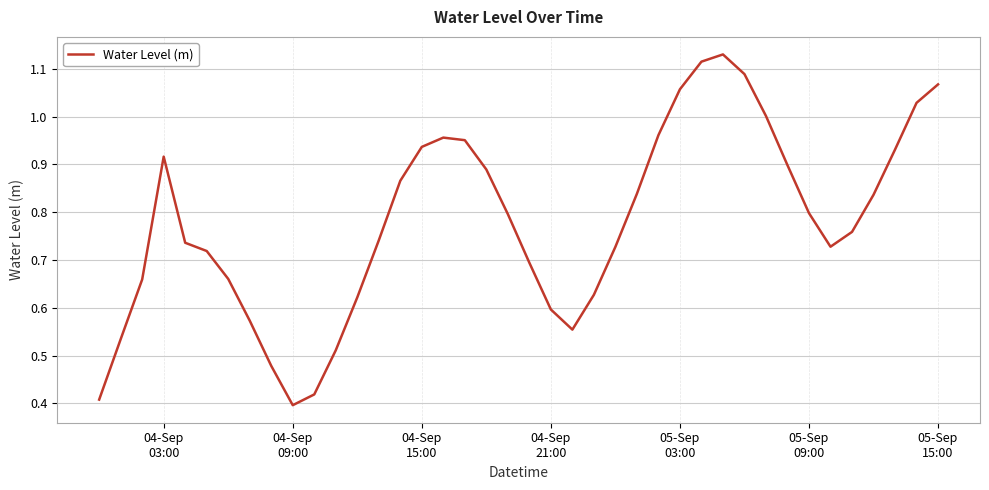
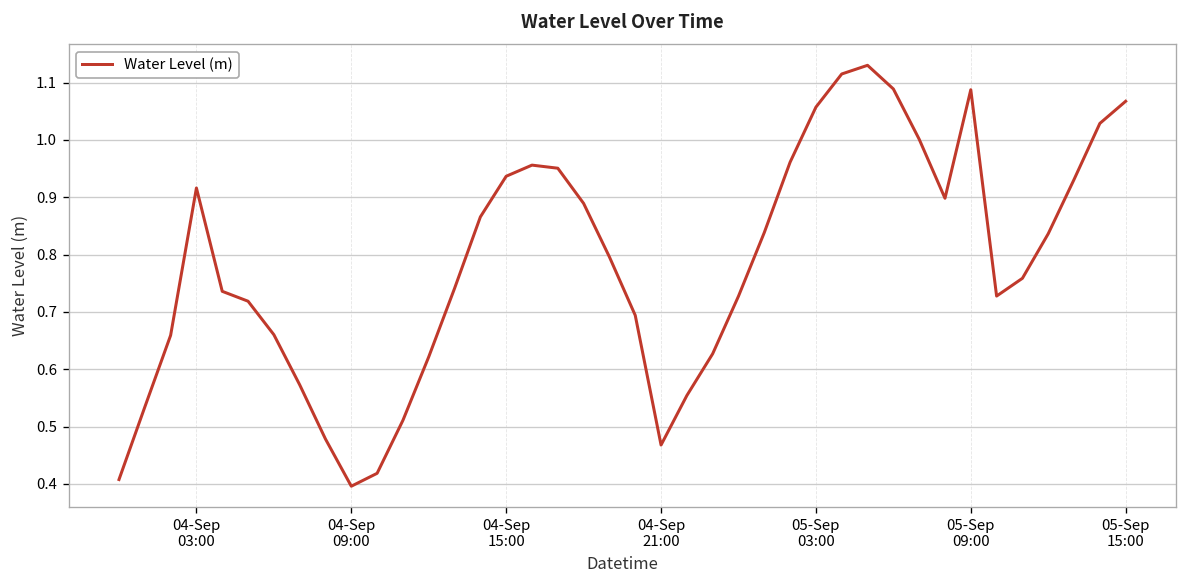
04-Sep 21:00: 0.60 -> 0.47
05-Sep 09:00: 0.80 -> 1.09
